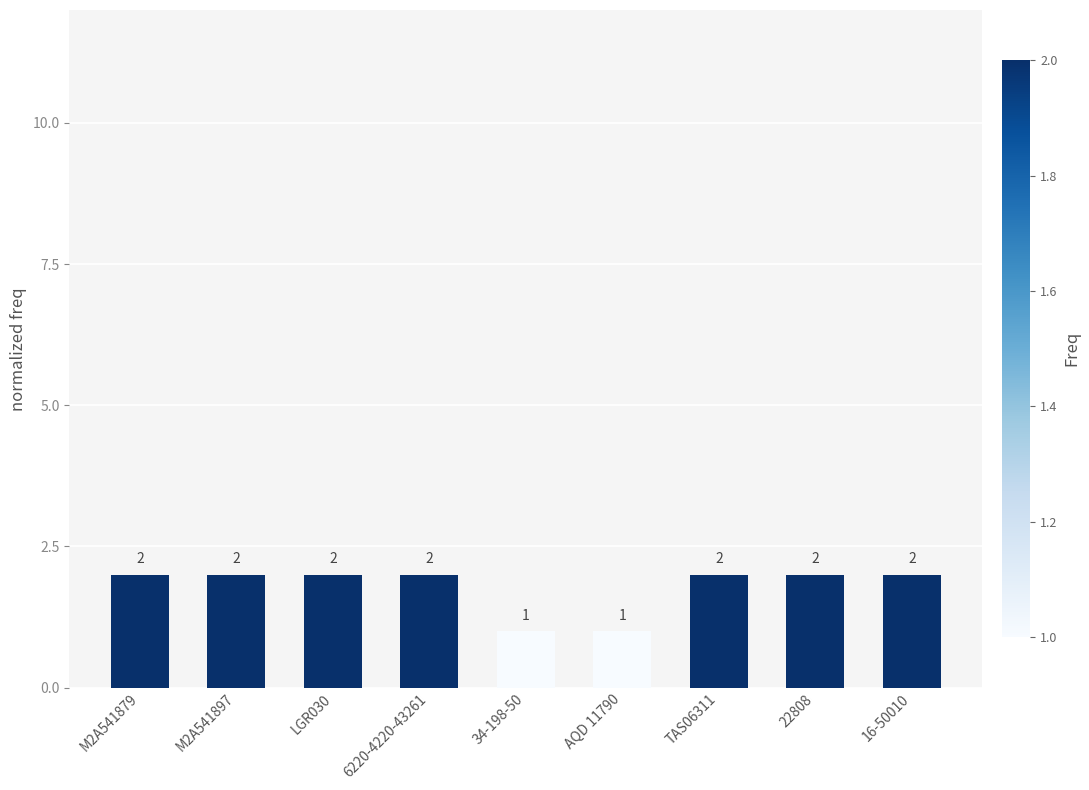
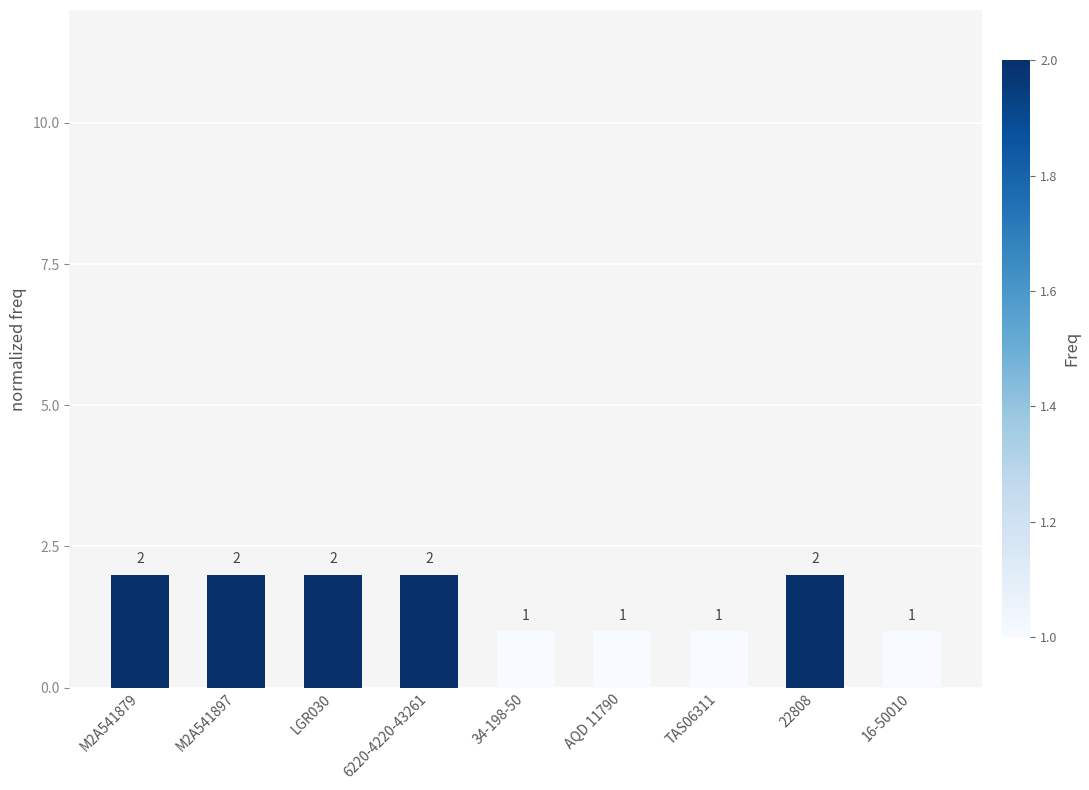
TAS06311: 2 -> 1
16-50010: 2 -> 1
